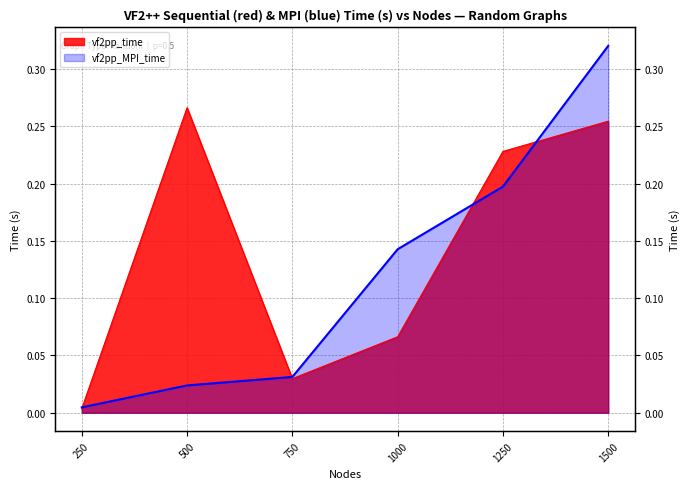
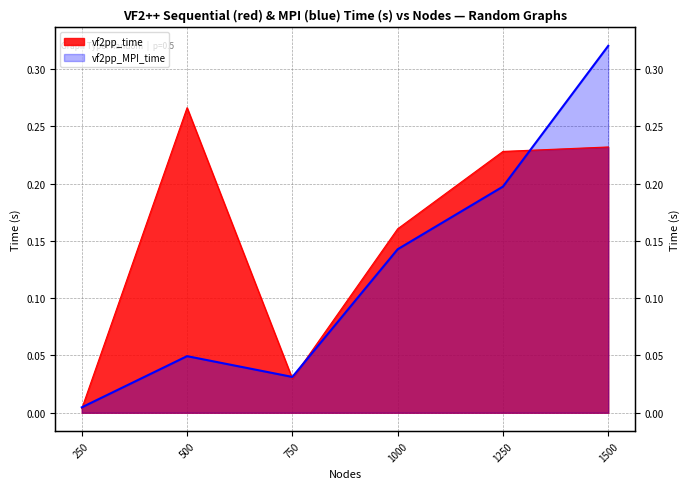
vf2pp_MPI_time, 500: 0.024 -> 0.049
vf2pp_time, 1000: 0.066 -> 0.160
vf2pp_time, 1500: 0.254 -> 0.232
